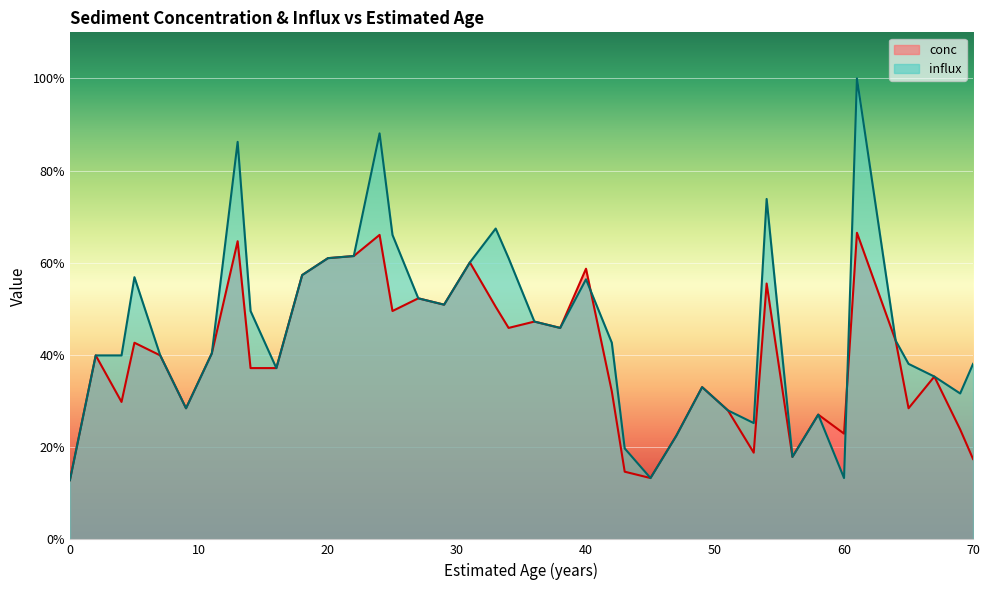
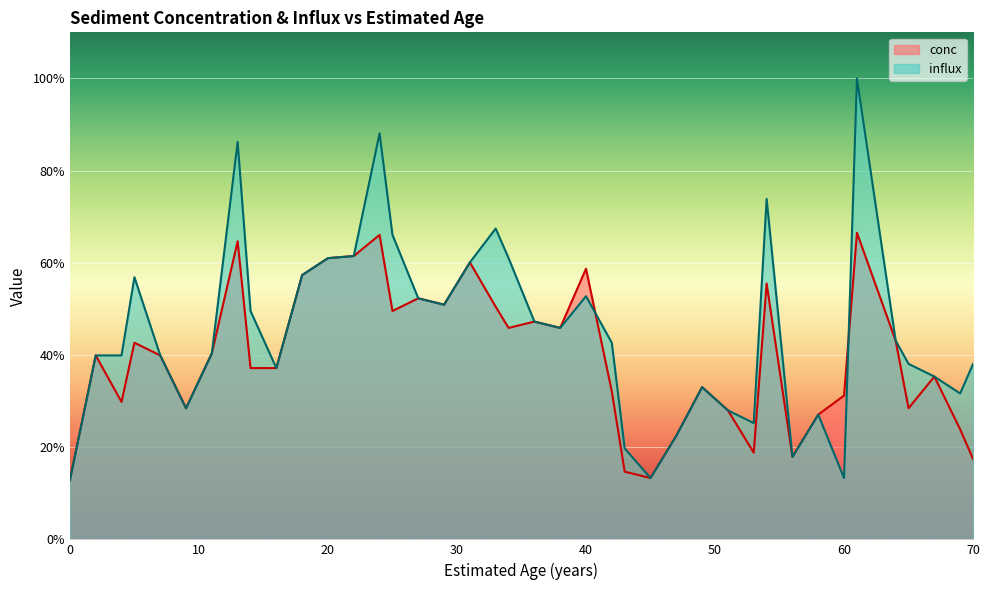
influx, 40: 56% -> 53%
conc, 60: 23% -> 31%
